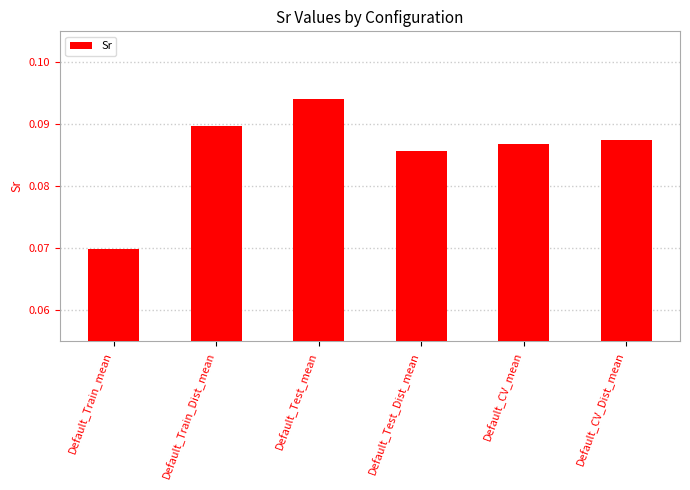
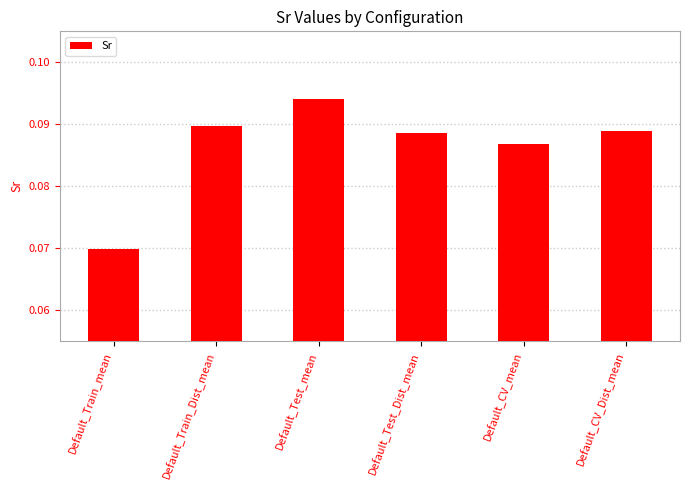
Default_Test_Dist_mean: 0.086 -> 0.089
Default_CV_Dist_mean: 0.087 -> 0.089
